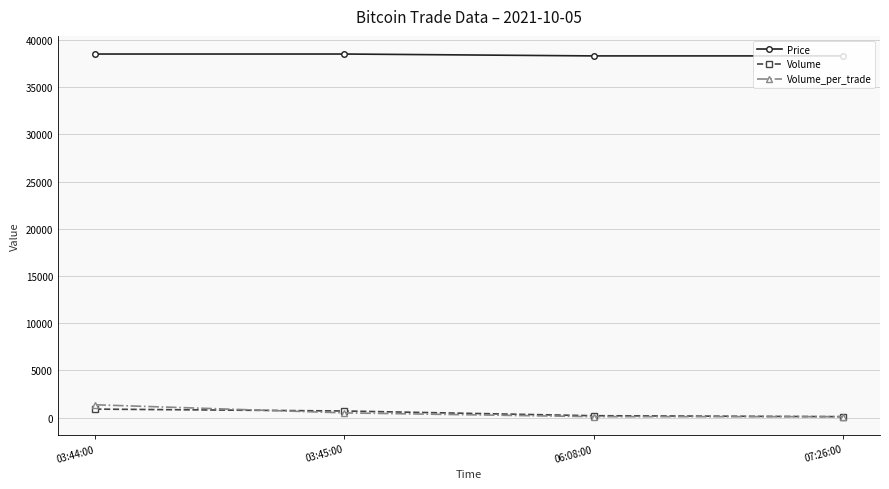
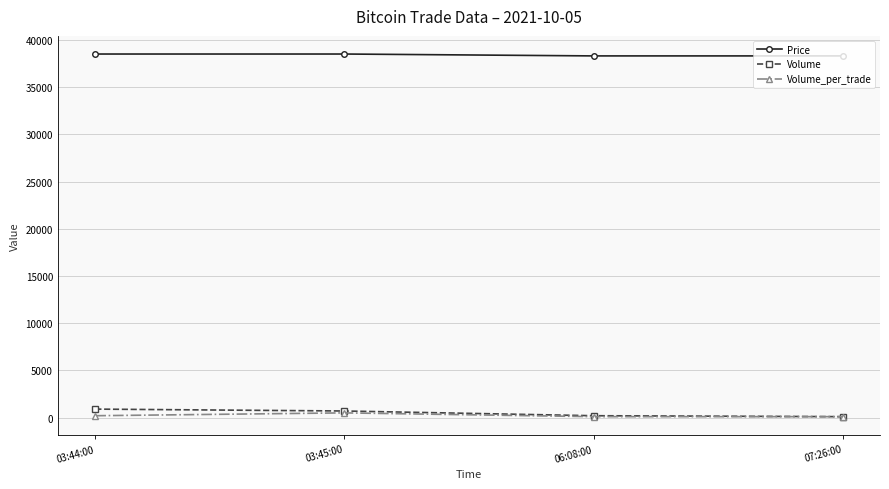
Volume_per_trade, 03:44:00: 1000 -> 0
